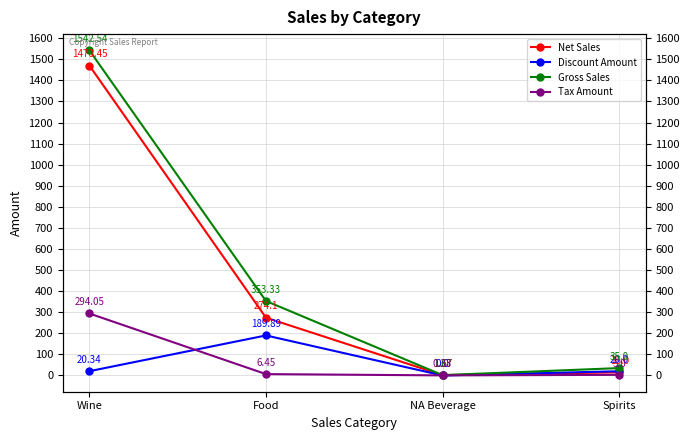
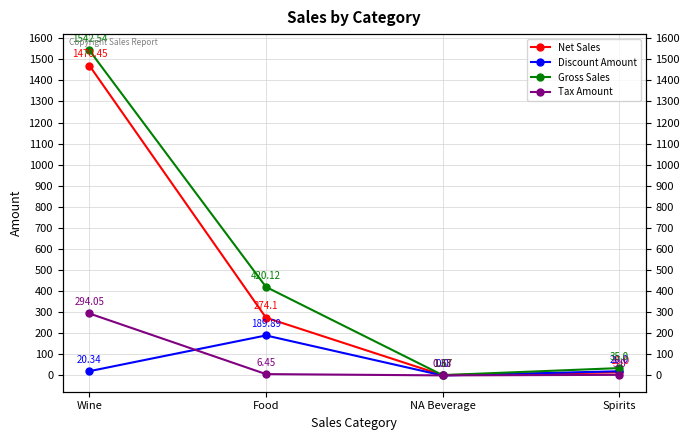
Gross Sales, Food: 353.33 -> 420.12
